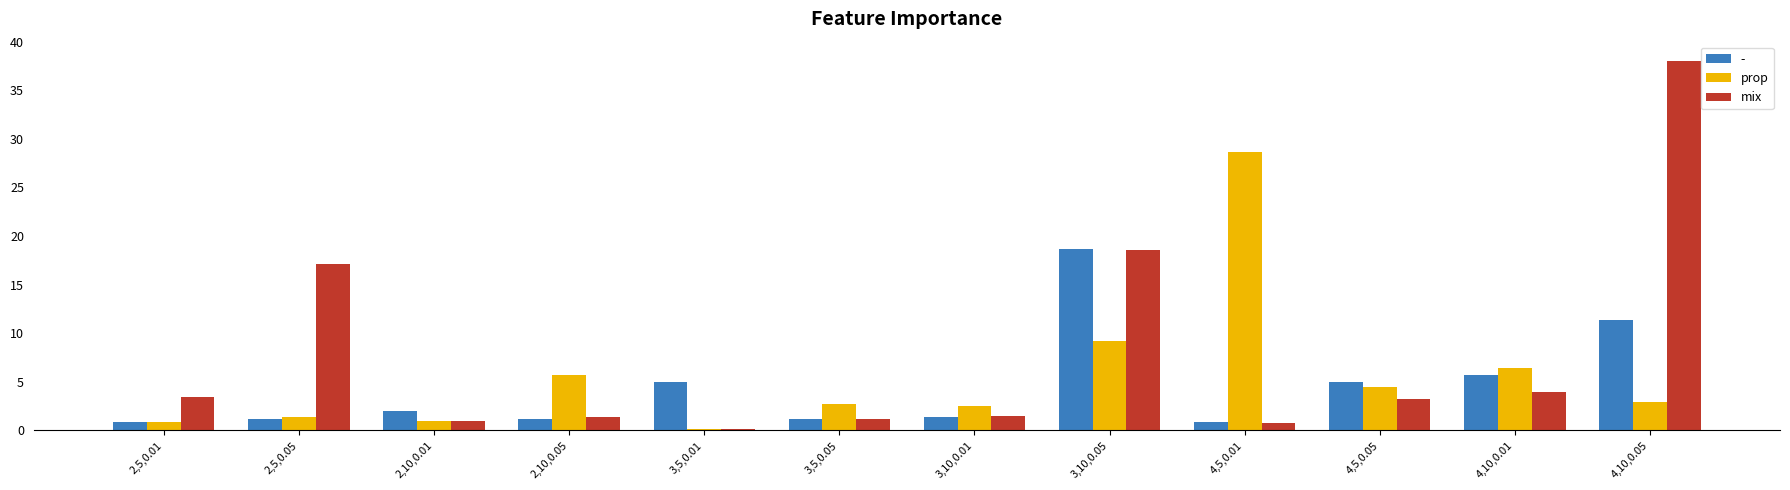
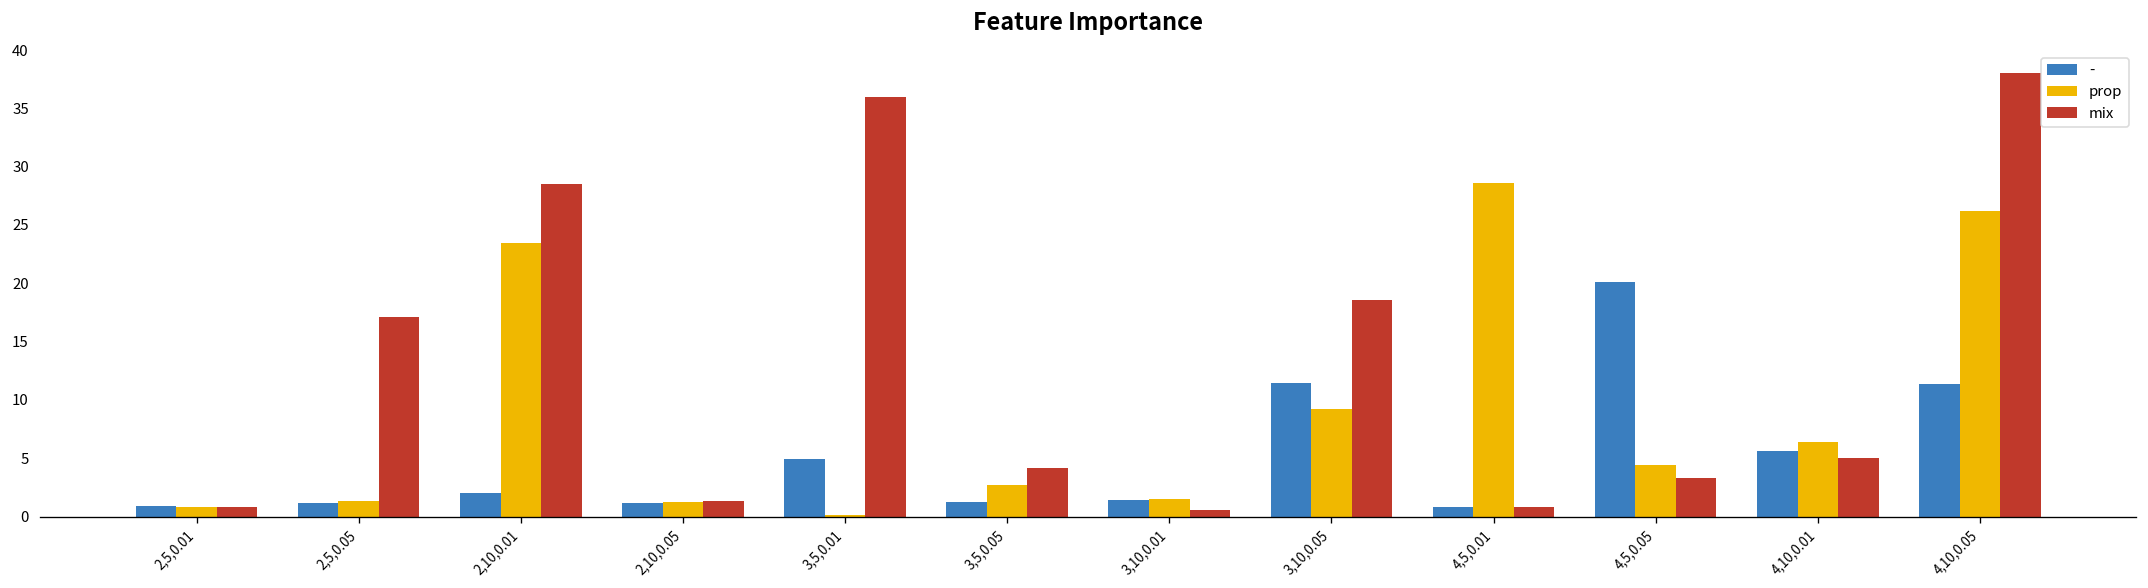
mix, 2,5,0.01: 3 -> 1
prop, 2,10,0.01: 1 -> 23
mix, 2,10,0.01: 1 -> 29
prop, 2,10,0.05: 6 -> 1
mix, 3,5,0.01: 0 -> 36
mix, 3,5,0.05: 1 -> 4
prop, 3,10,0.01: 3 -> 1
mix, 3,10,0.01: 1.5 -> 0.6
-, 3,10,0.05: 19 -> 11
-, 4,5,0.05: 5 -> 20
mix, 4,10,0.01: 4 -> 5
prop, 4,10,0.05: 3 -> 26
